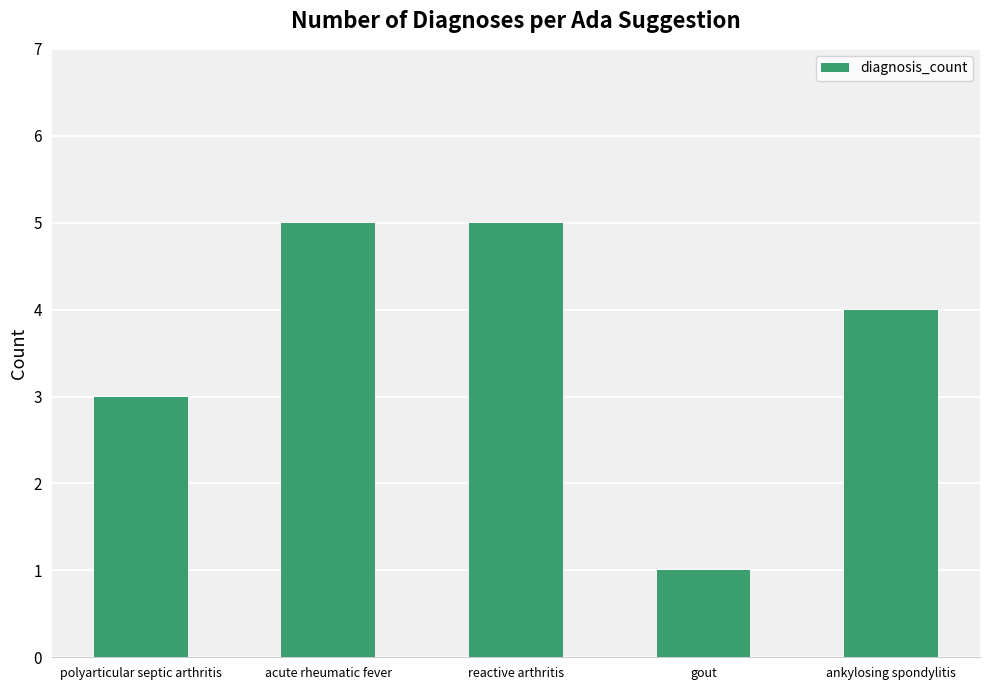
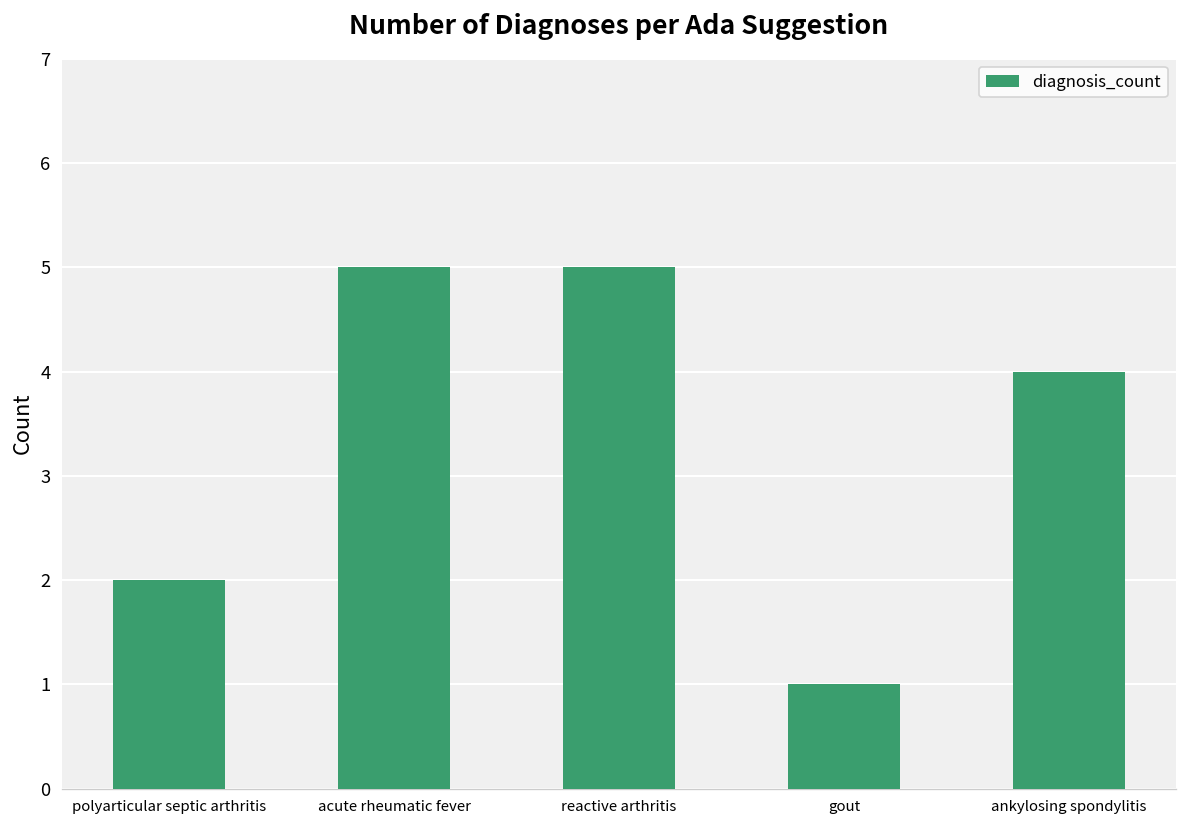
polyarticular septic arthritis: 3 -> 2
